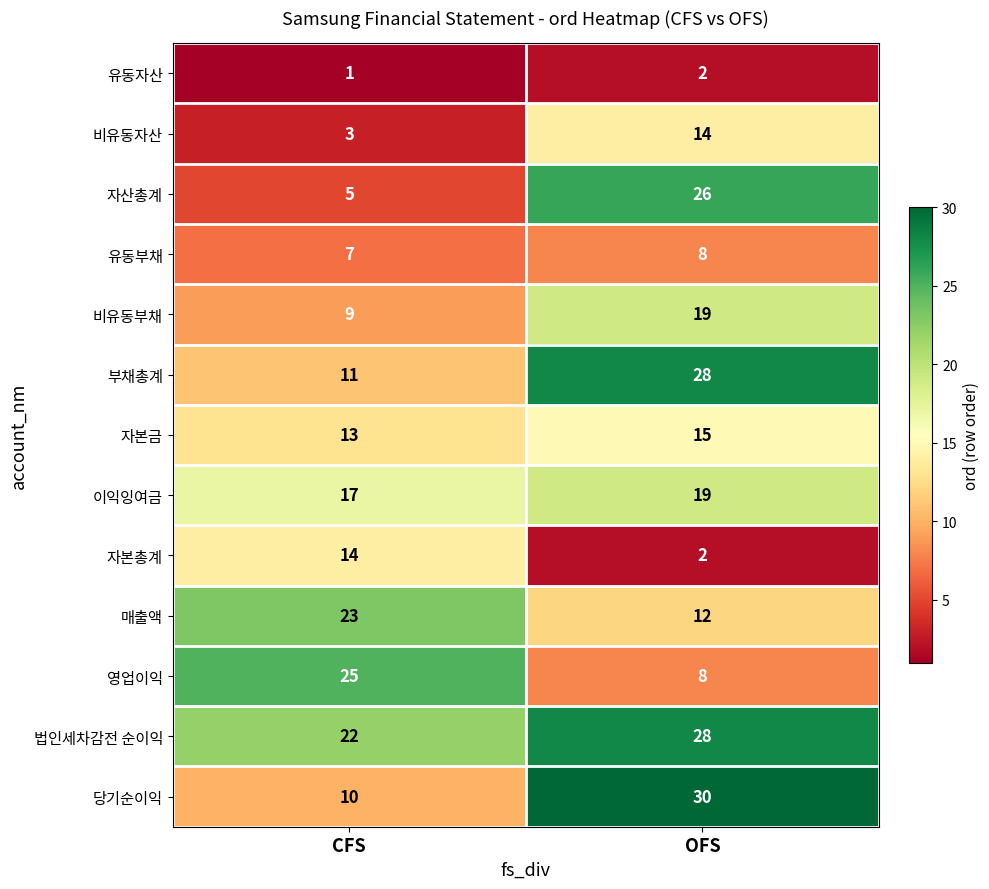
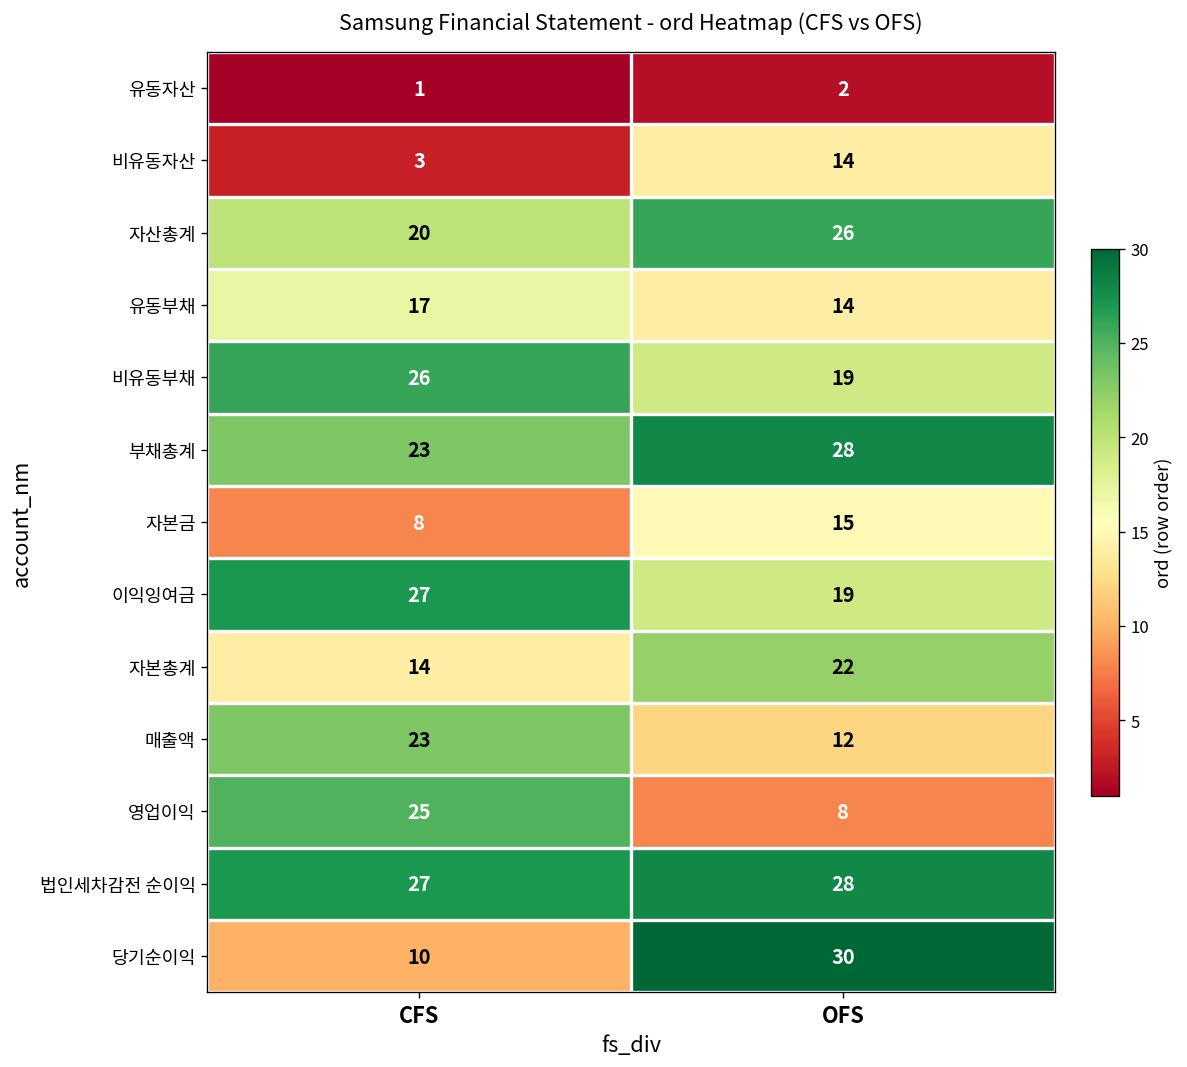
자산총계, CFS: 5 -> 20
유동부채, CFS: 7 -> 17
유동부채, OFS: 8 -> 14
비유동부채, CFS: 9 -> 26
부채총계, CFS: 11 -> 23
자본금, CFS: 13 -> 8
이익잉여금, CFS: 17 -> 27
자본총계, OFS: 2 -> 22
법인세차감전 순이익, CFS: 22 -> 27
